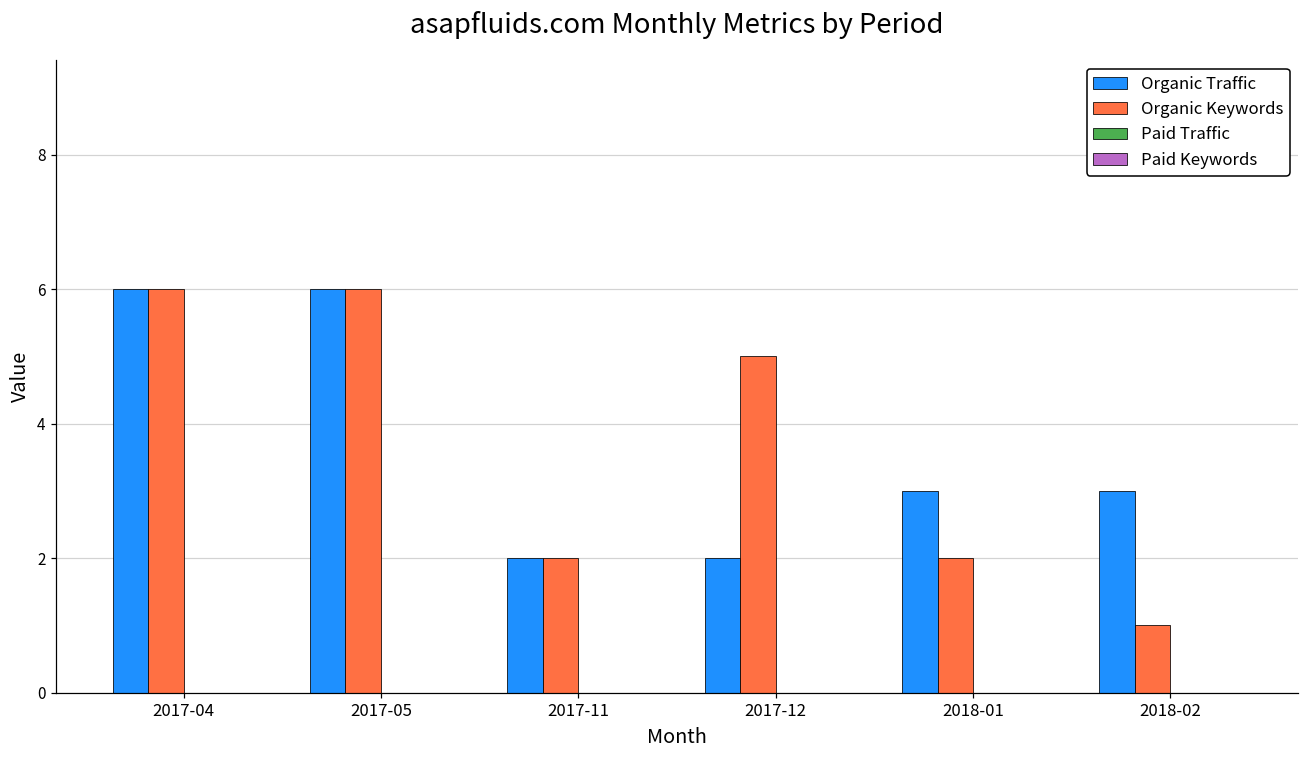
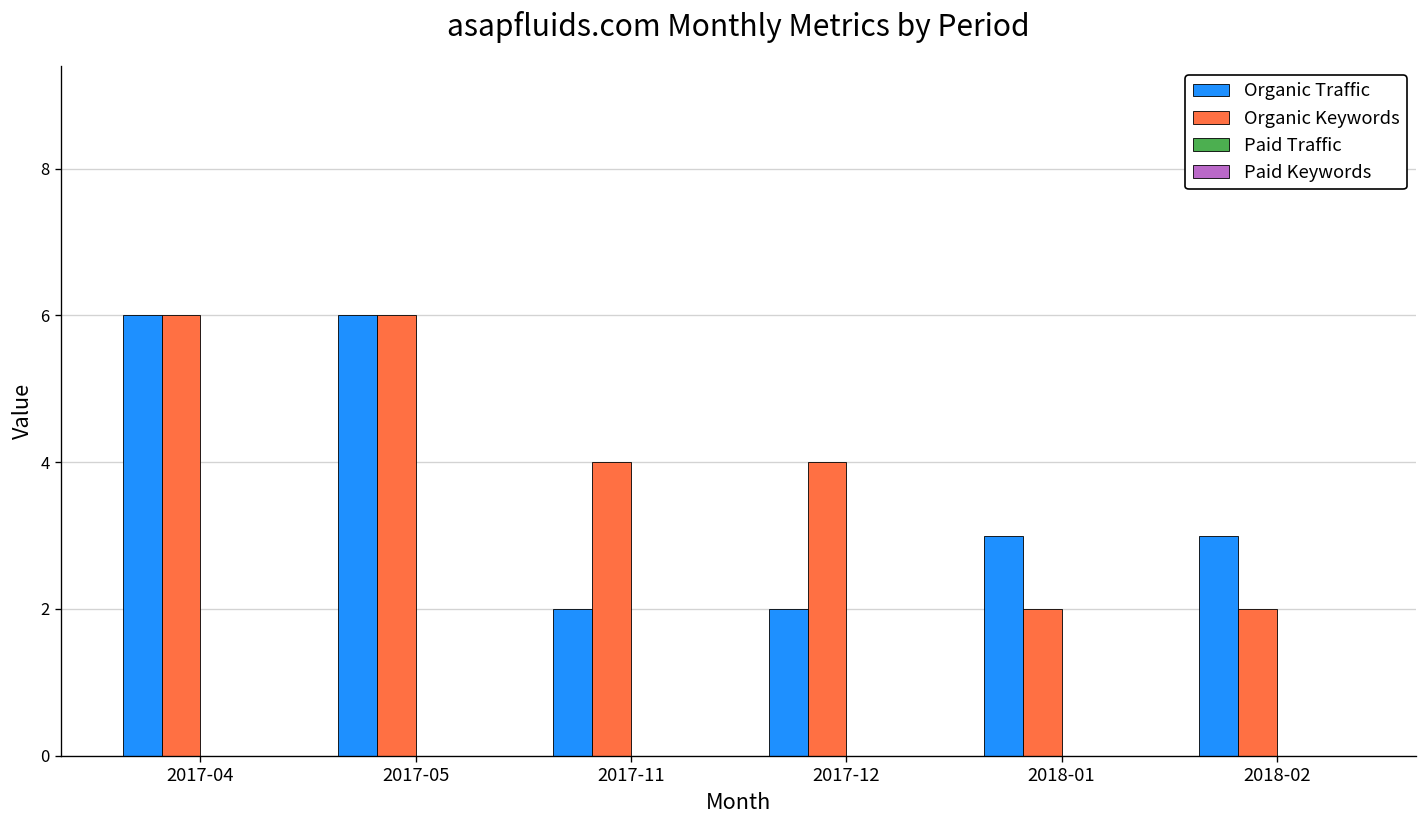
Organic Keywords, 2017-11: 2 -> 4
Organic Keywords, 2017-12: 5 -> 4
Organic Keywords, 2018-02: 1 -> 2
